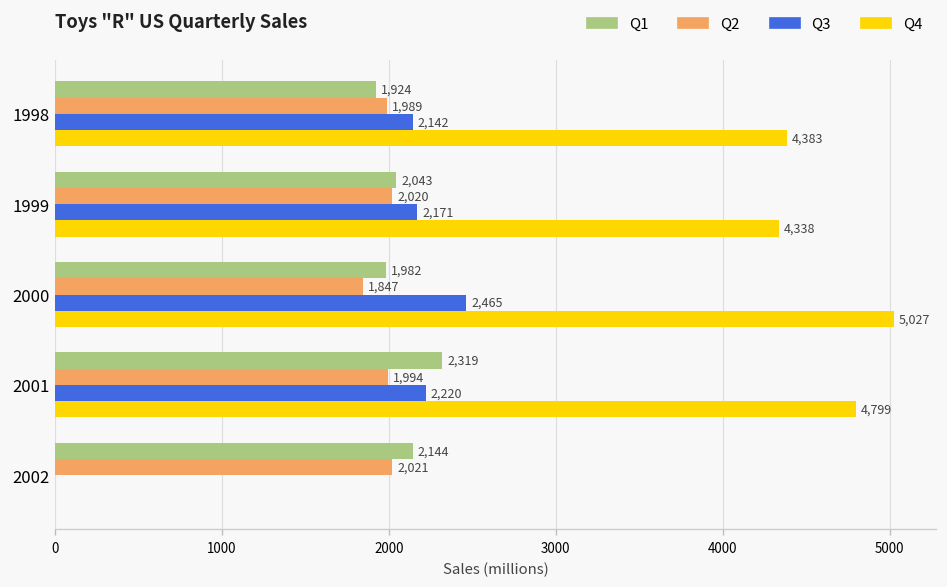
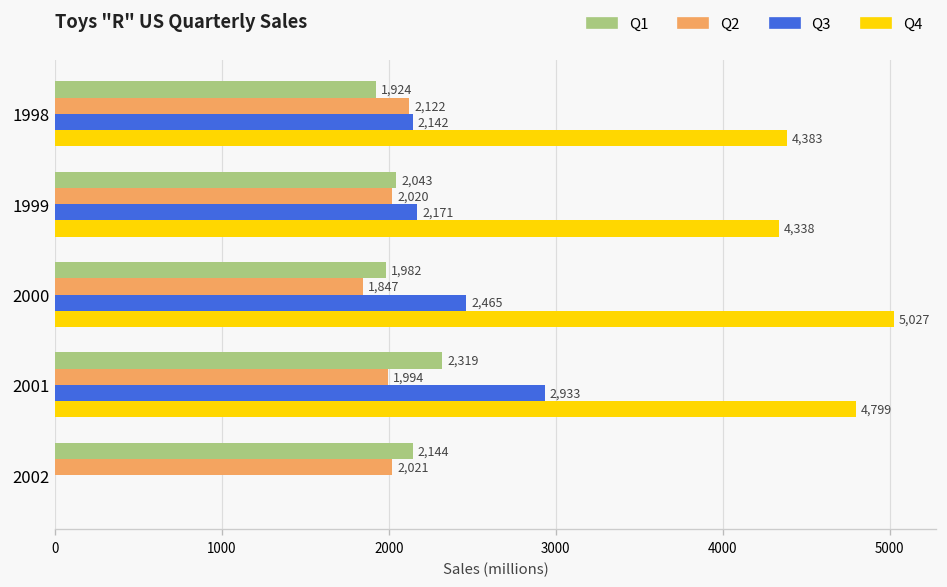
Q2, 1998: 1,989 -> 2,122
Q3, 2001: 2,220 -> 2,933
